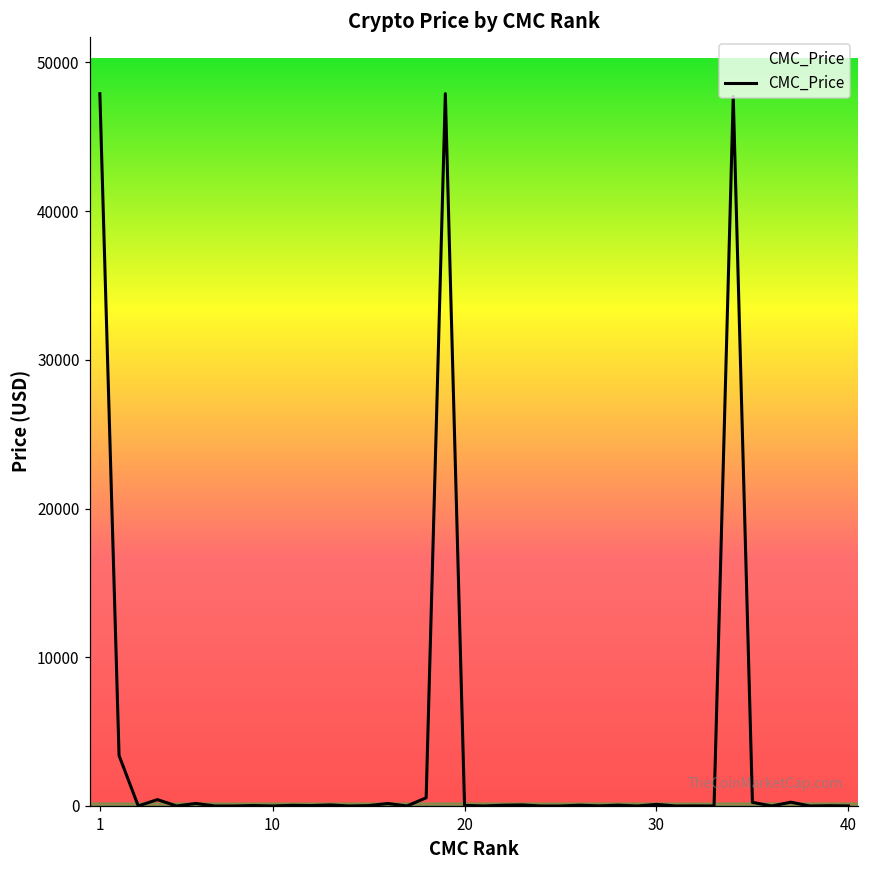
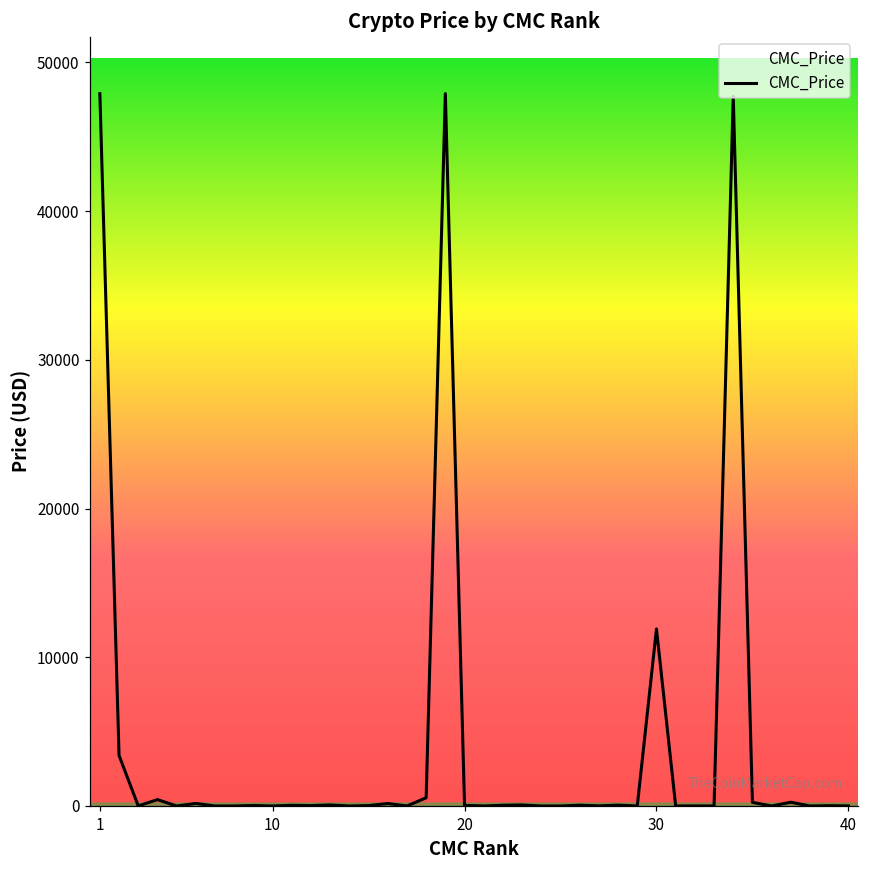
30: 100 -> 11900
